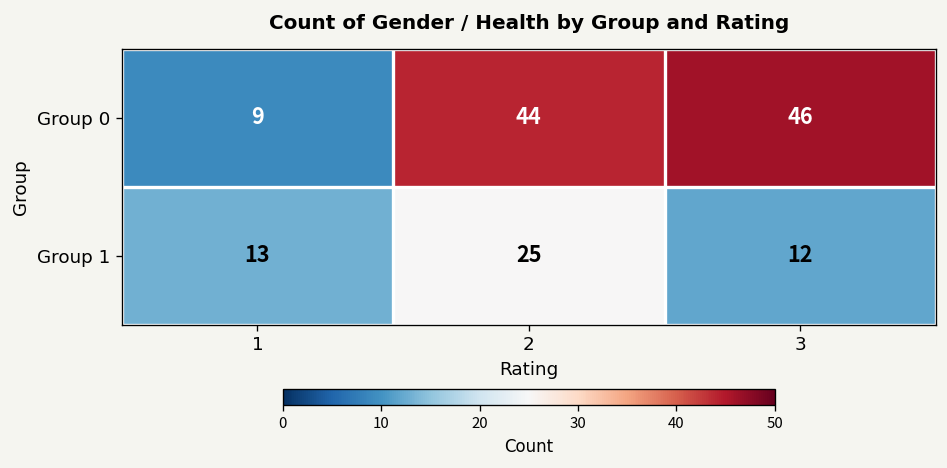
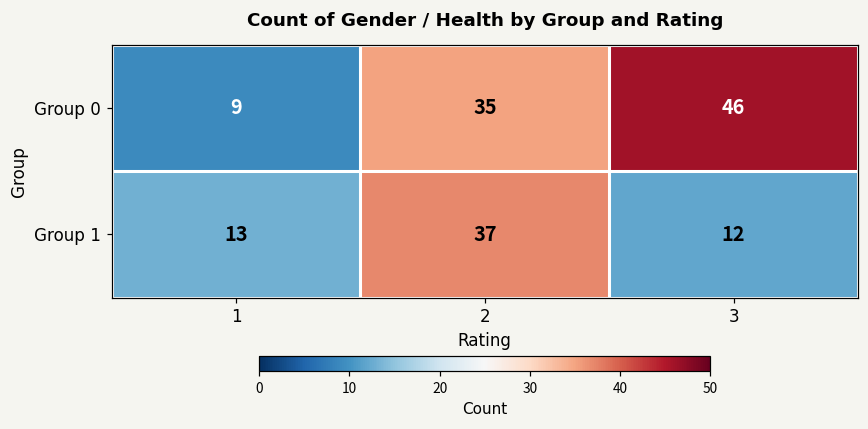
Group 0, 2: 44 -> 35
Group 1, 2: 25 -> 37
